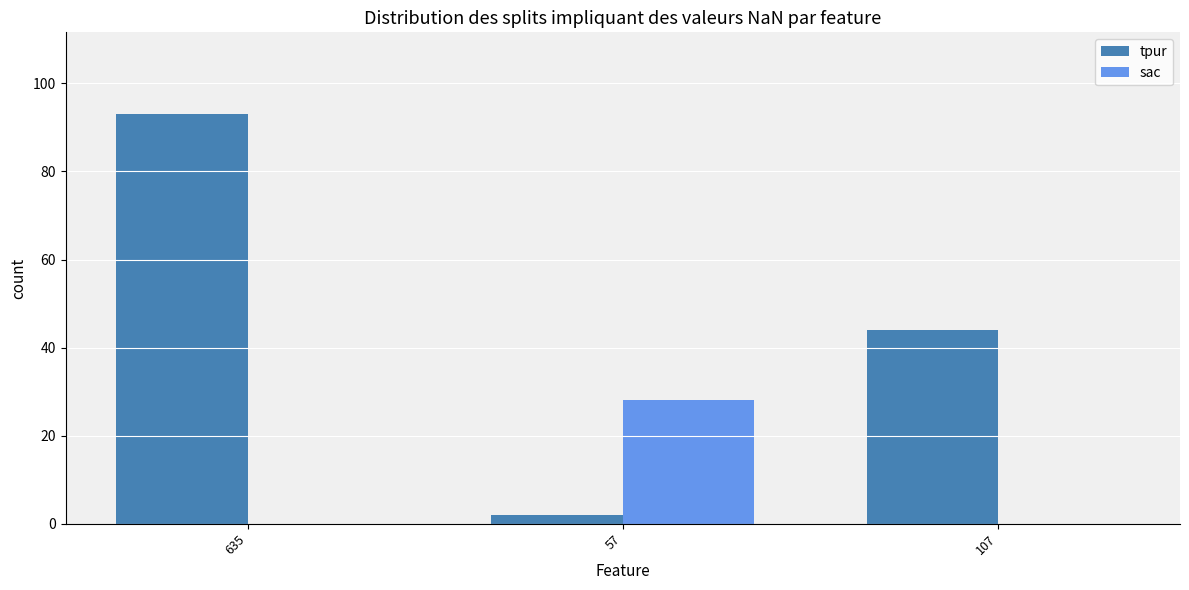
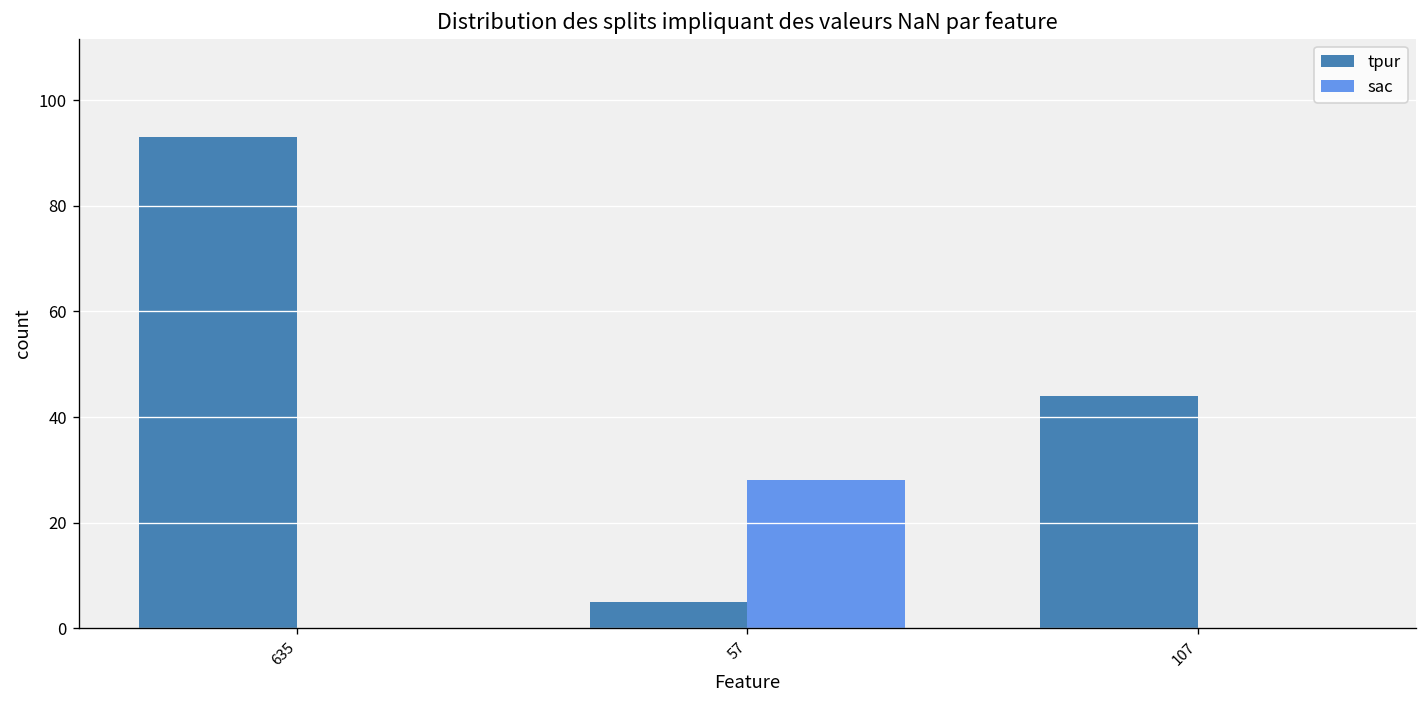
tpur, 57: 2 -> 5
